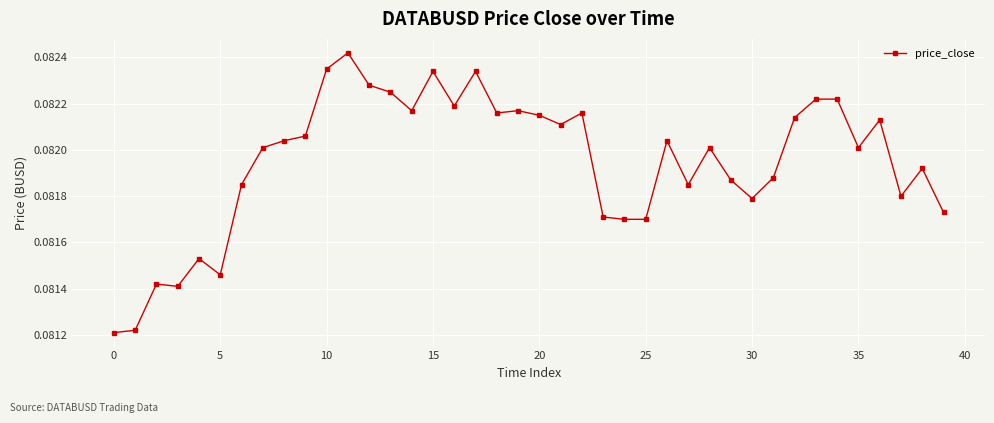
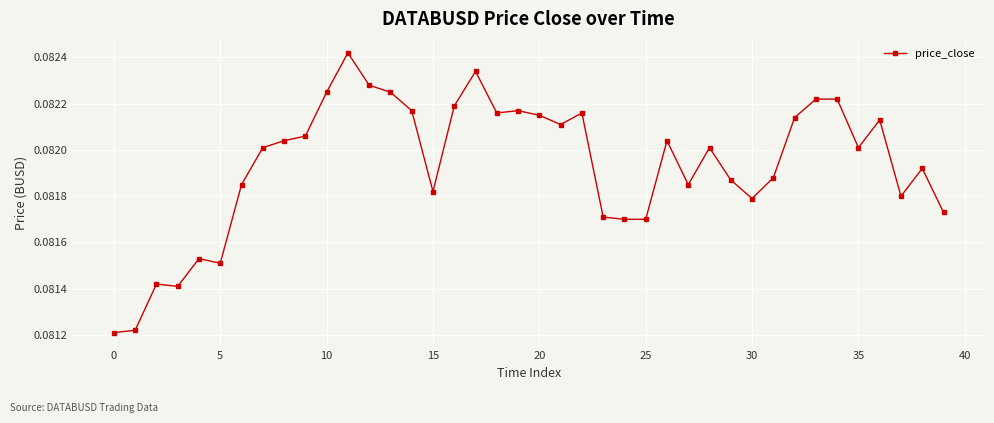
5: 0.08146 -> 0.08151
10: 0.08235 -> 0.08225
15: 0.08234 -> 0.08182
